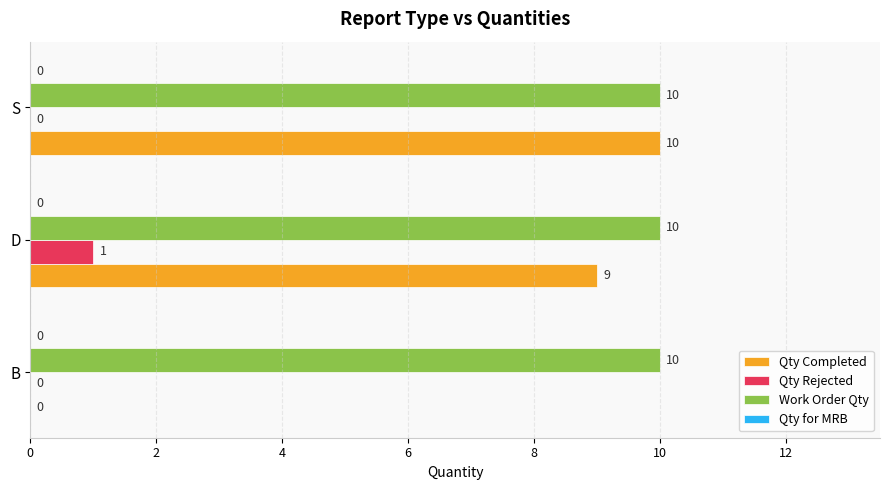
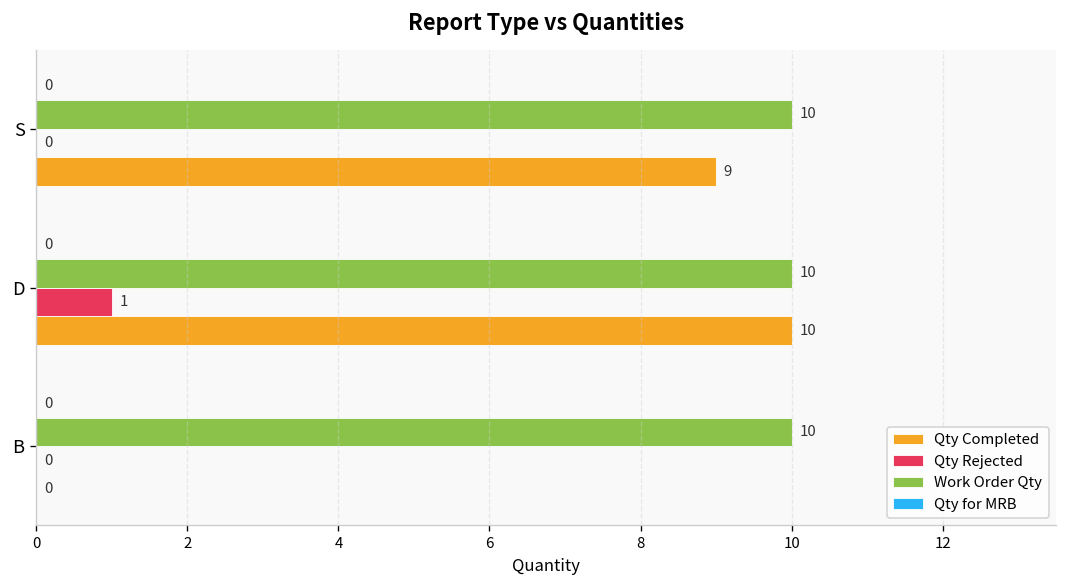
Qty Completed, S: 10 -> 9
Qty Completed, D: 9 -> 10
